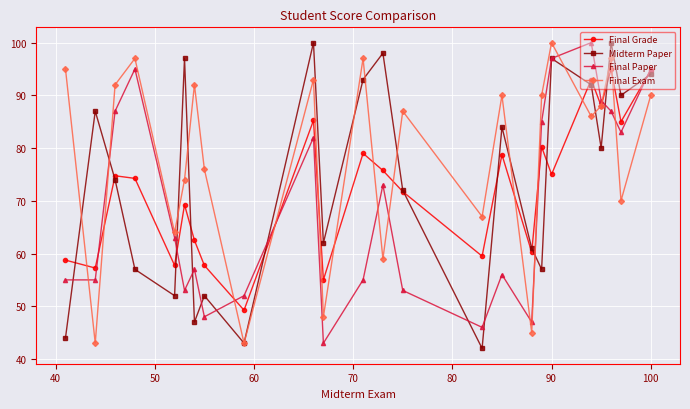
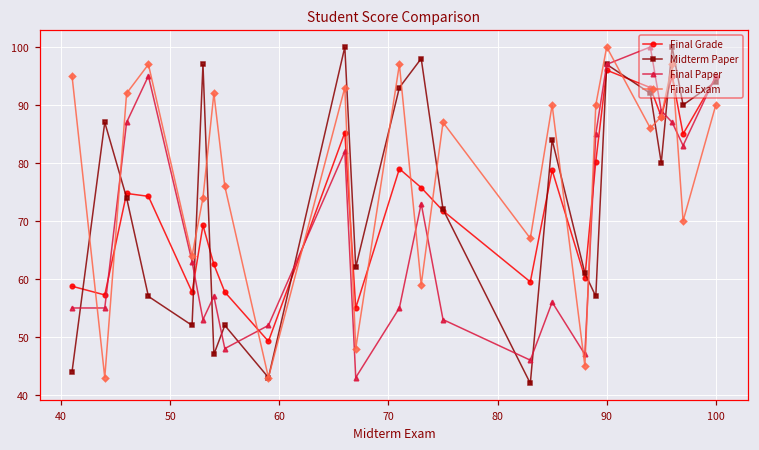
Final Grade, 90: 75 -> 96
